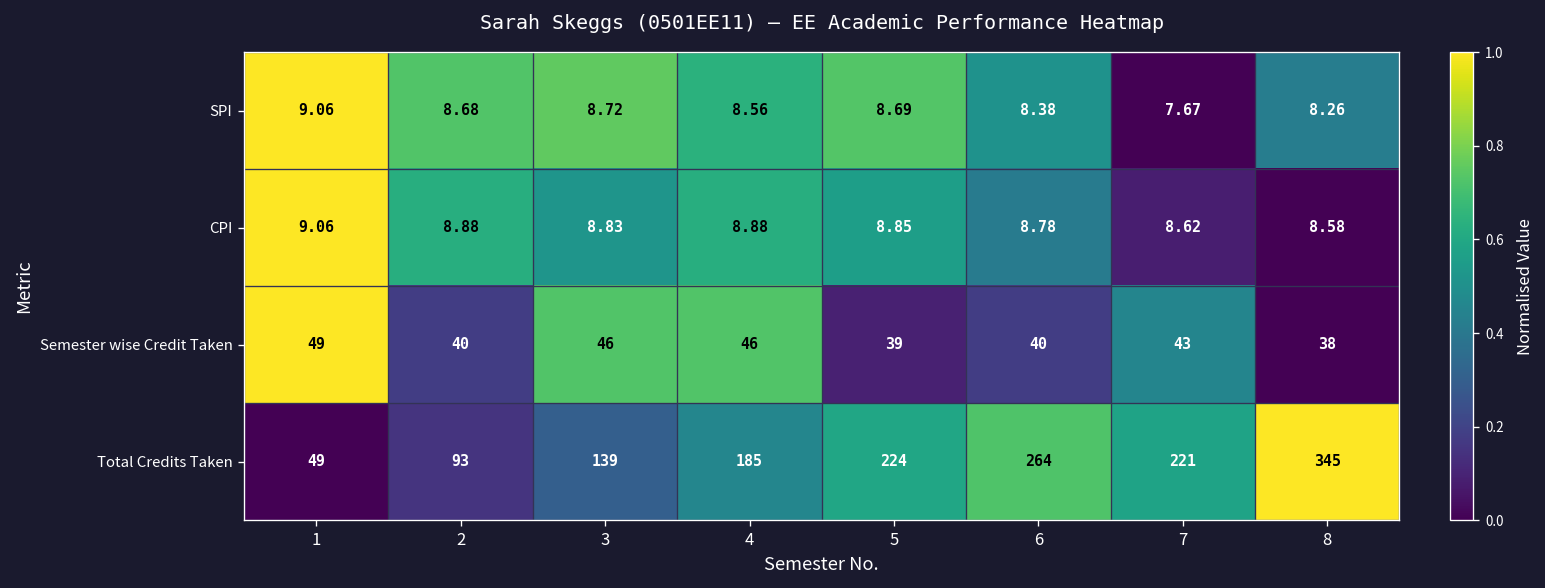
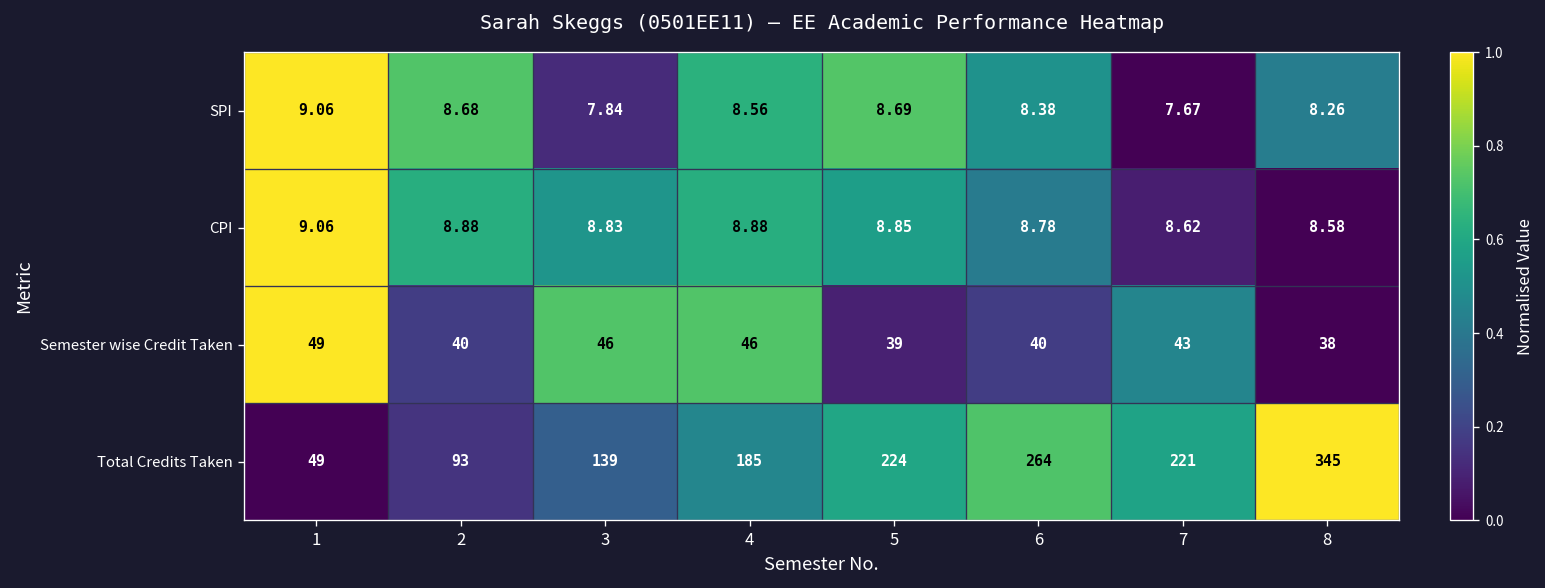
SPI, 3: 8.72 -> 7.84
